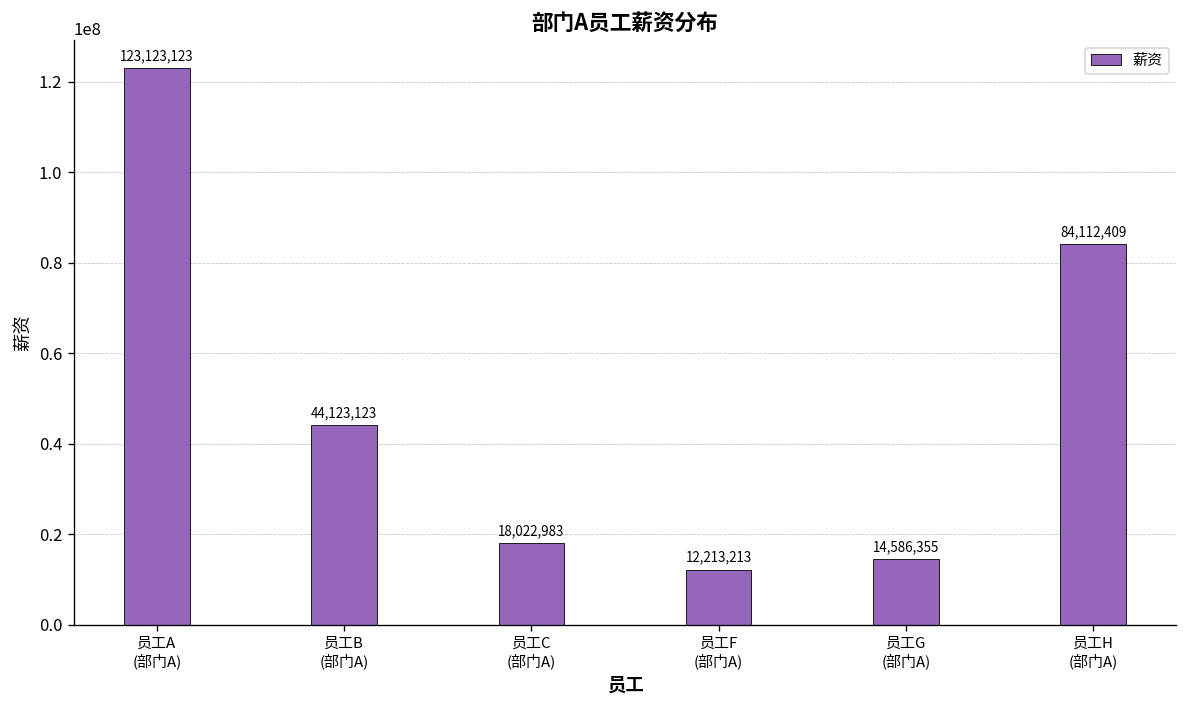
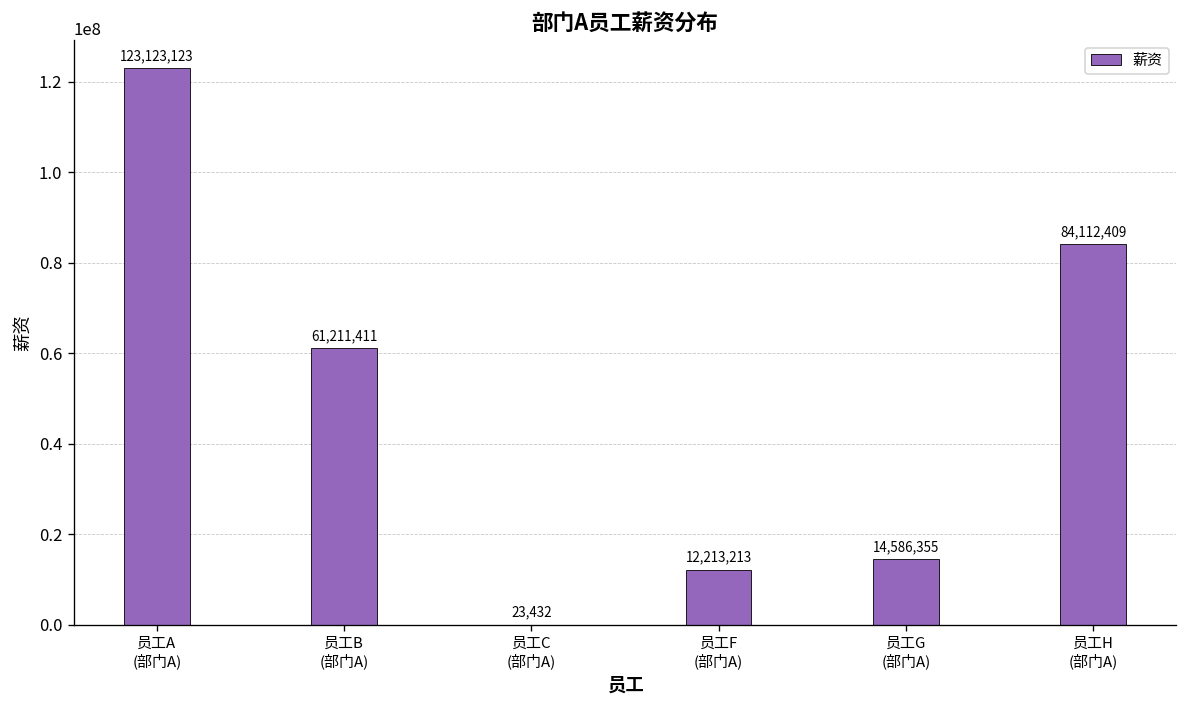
员工B (部门A): 44,123,123 -> 61,211,411
员工C (部门A): 18,022,983 -> 23,432
